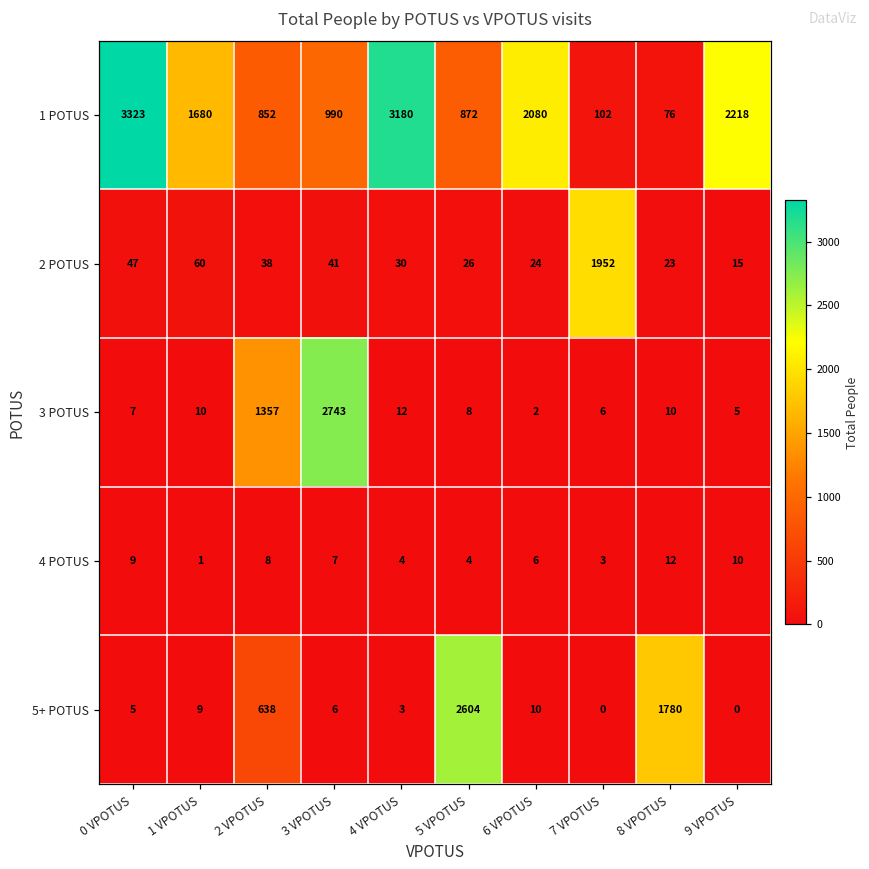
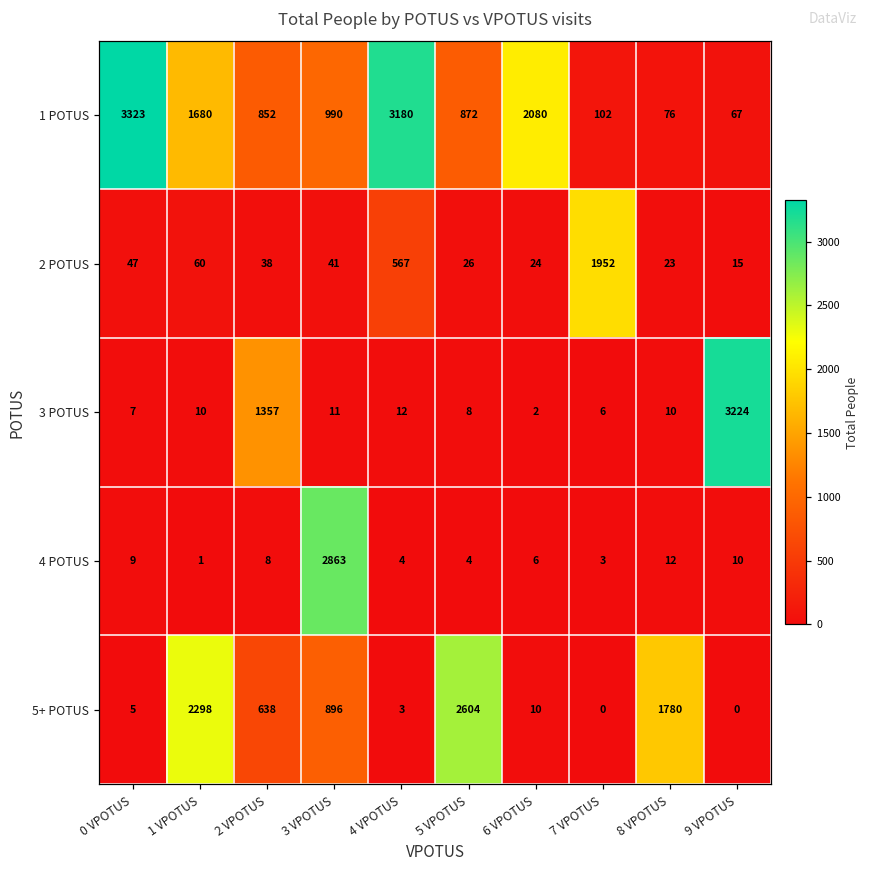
1 POTUS, 9 VPOTUS: 2218 -> 67
2 POTUS, 4 VPOTUS: 30 -> 567
3 POTUS, 3 VPOTUS: 2743 -> 11
3 POTUS, 9 VPOTUS: 5 -> 3224
4 POTUS, 3 VPOTUS: 7 -> 2863
5+ POTUS, 1 VPOTUS: 9 -> 2298
5+ POTUS, 3 VPOTUS: 6 -> 896
